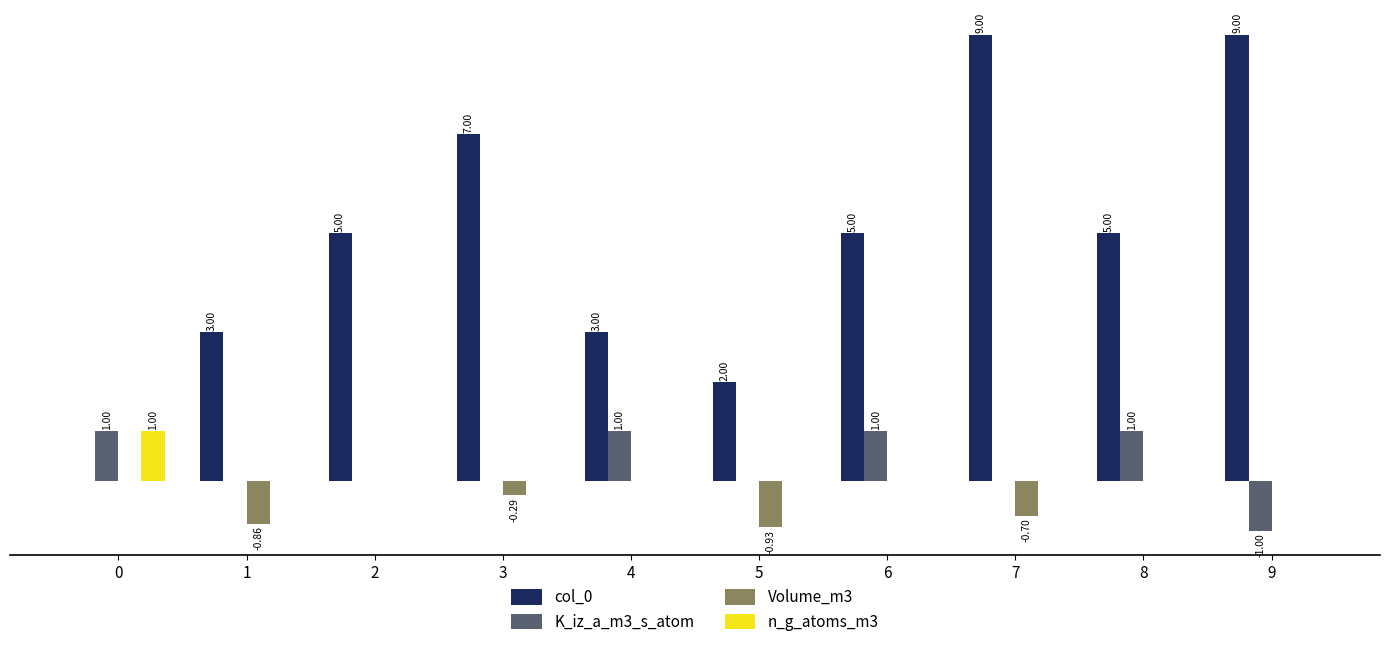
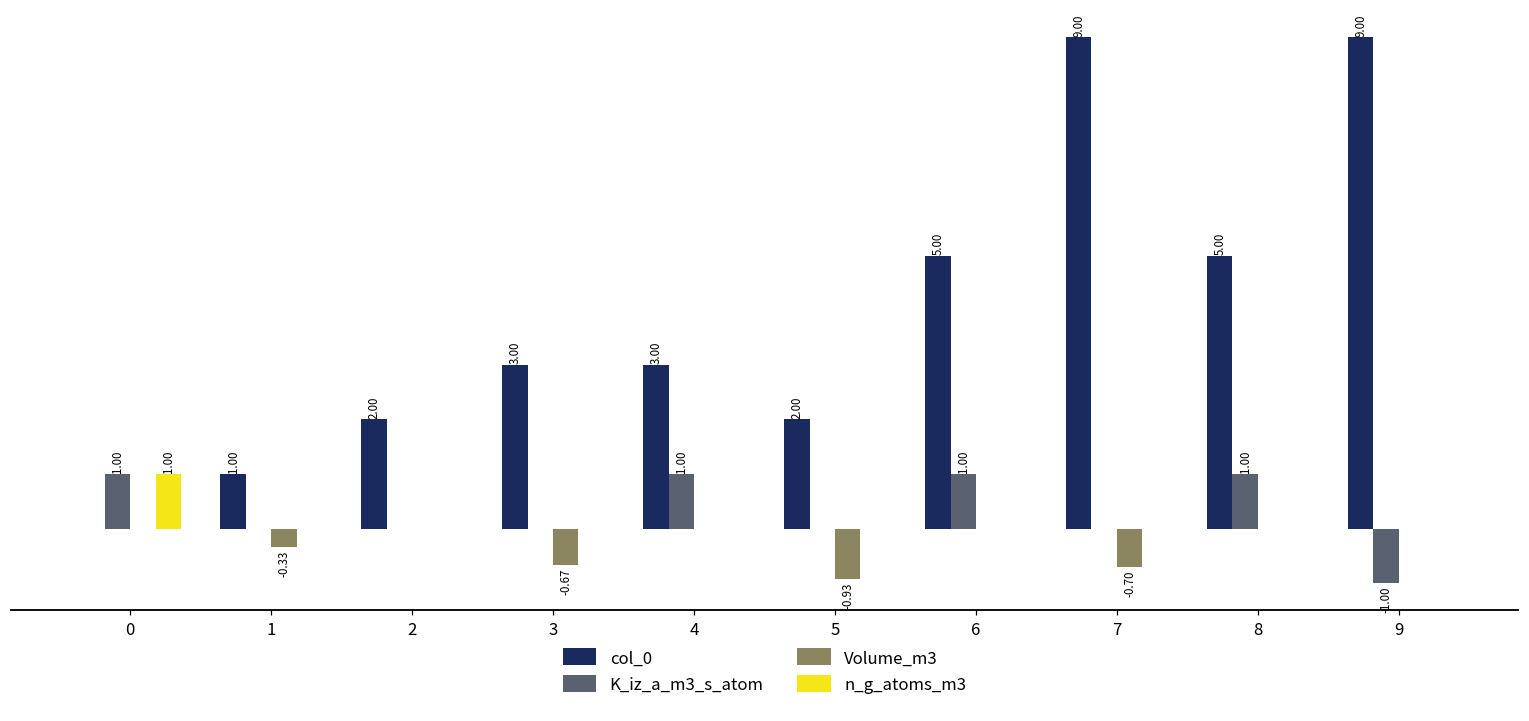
col_0, 1: 3.00 -> 1.00
Volume_m3, 1: -0.86 -> -0.33
col_0, 2: 5.00 -> 2.00
col_0, 3: 7.00 -> 3.00
Volume_m3, 3: -0.29 -> -0.67
